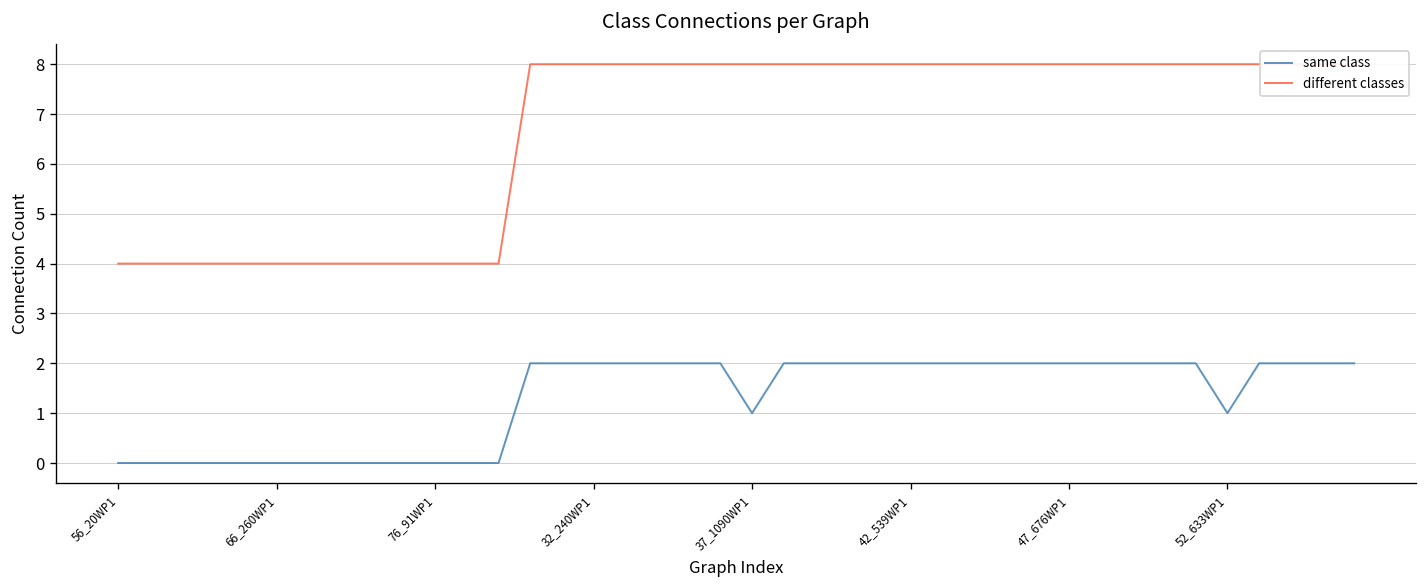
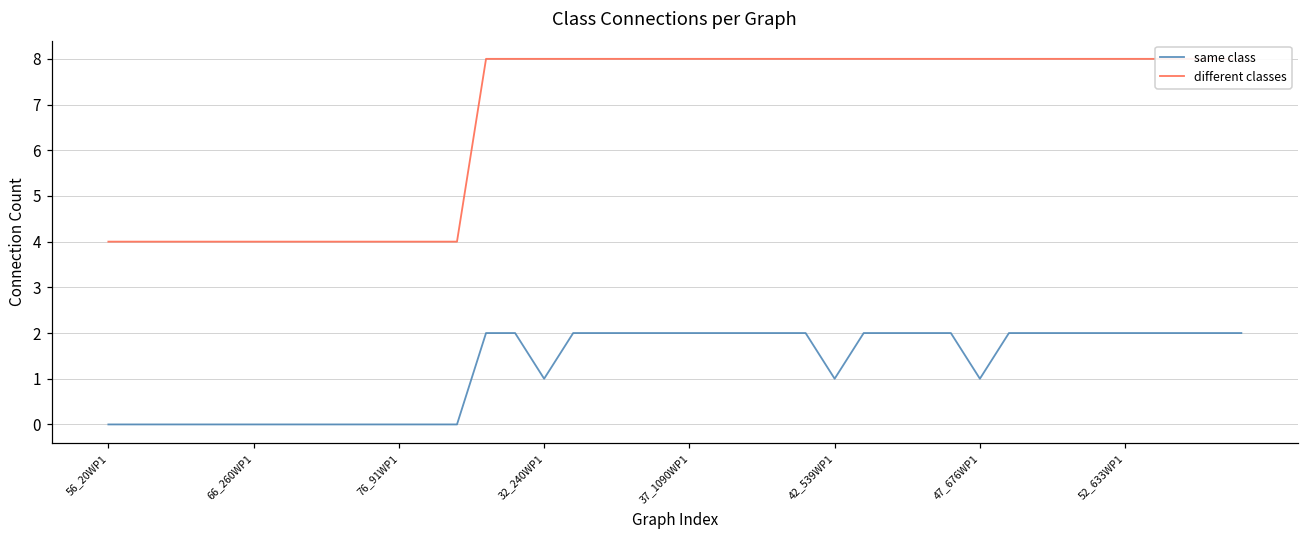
same class, 32_240WP1: 2 -> 1
same class, 37_1090WP1: 1 -> 2
same class, 42_539WP1: 2 -> 1
same class, 47_676WP1: 2 -> 1
same class, 52_633WP1: 1 -> 2
